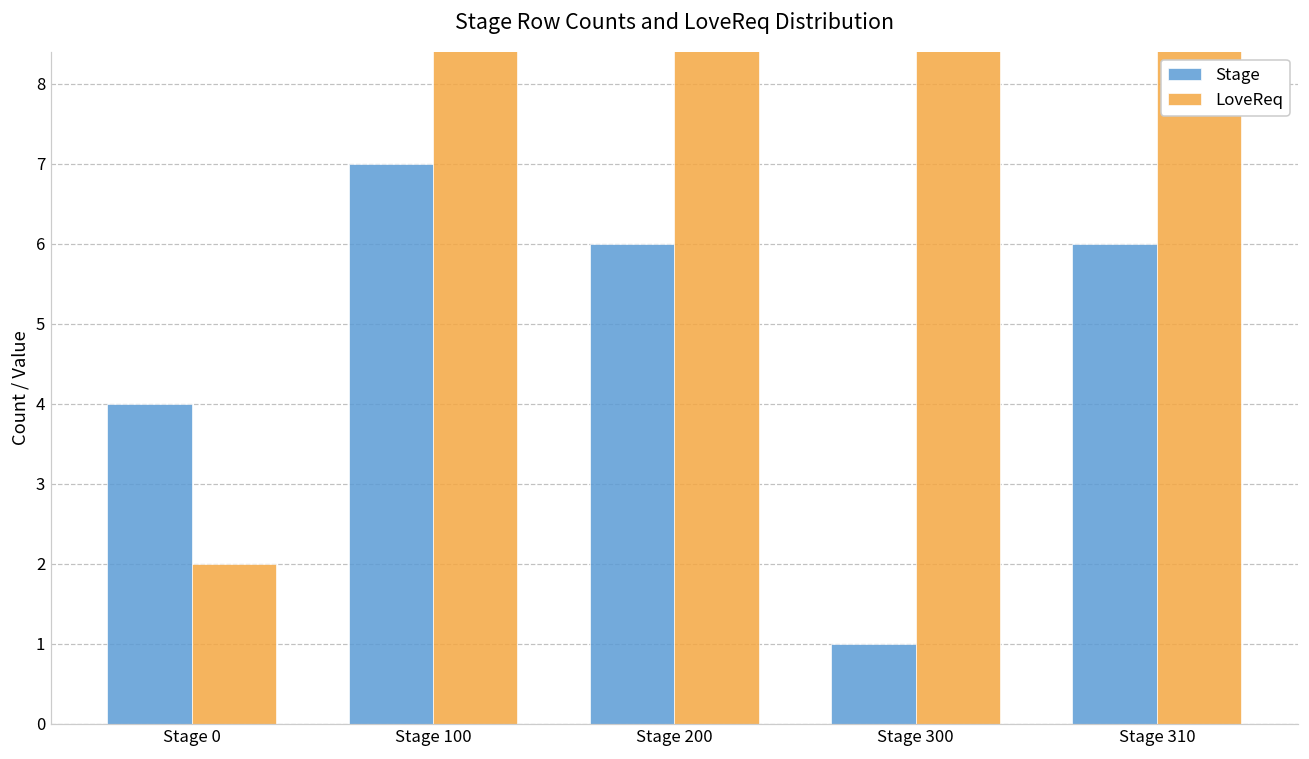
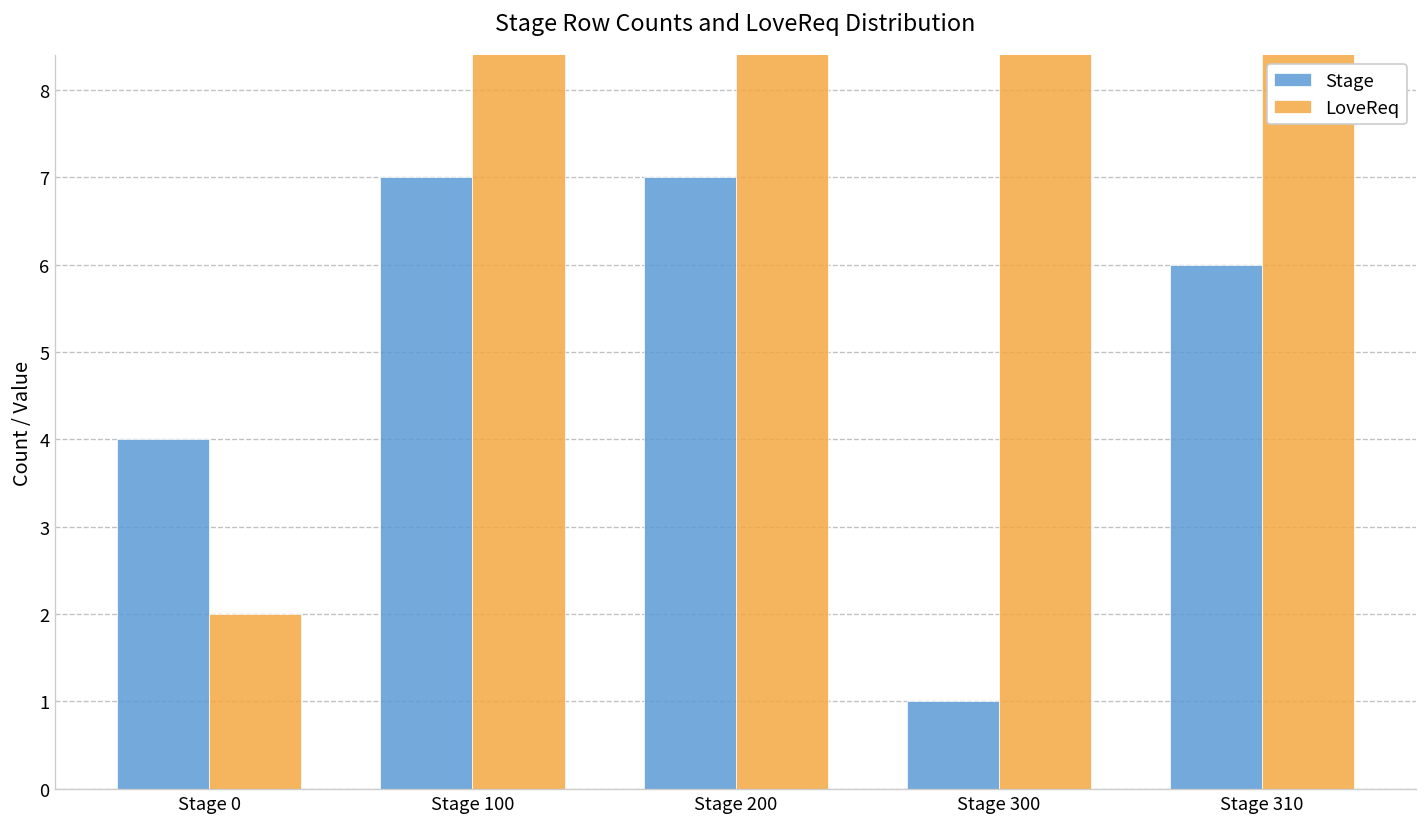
Stage, Stage 200: 6 -> 7
